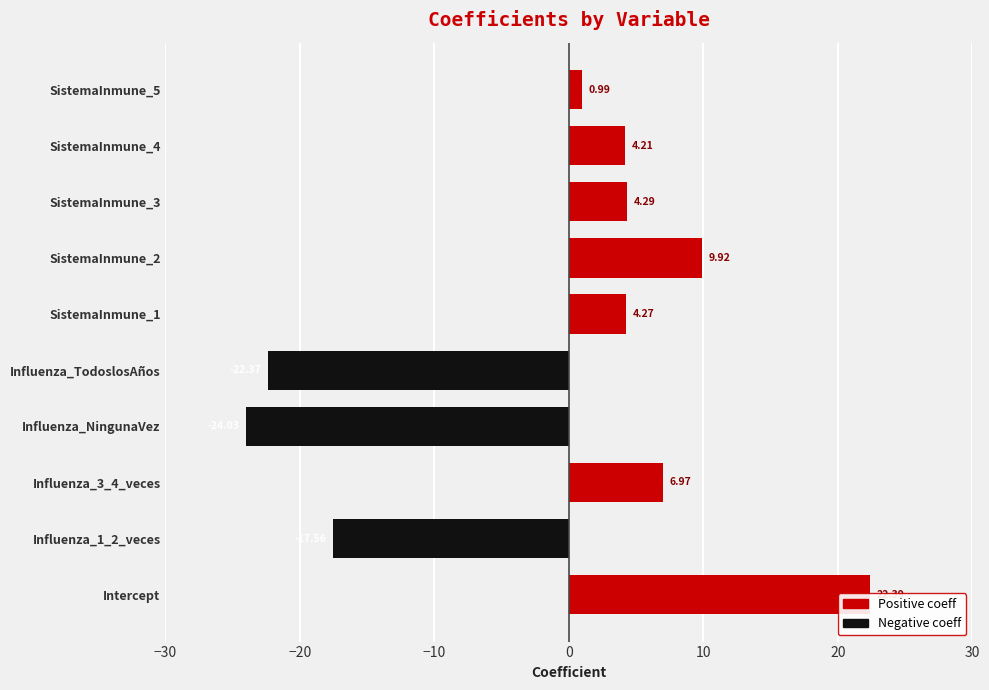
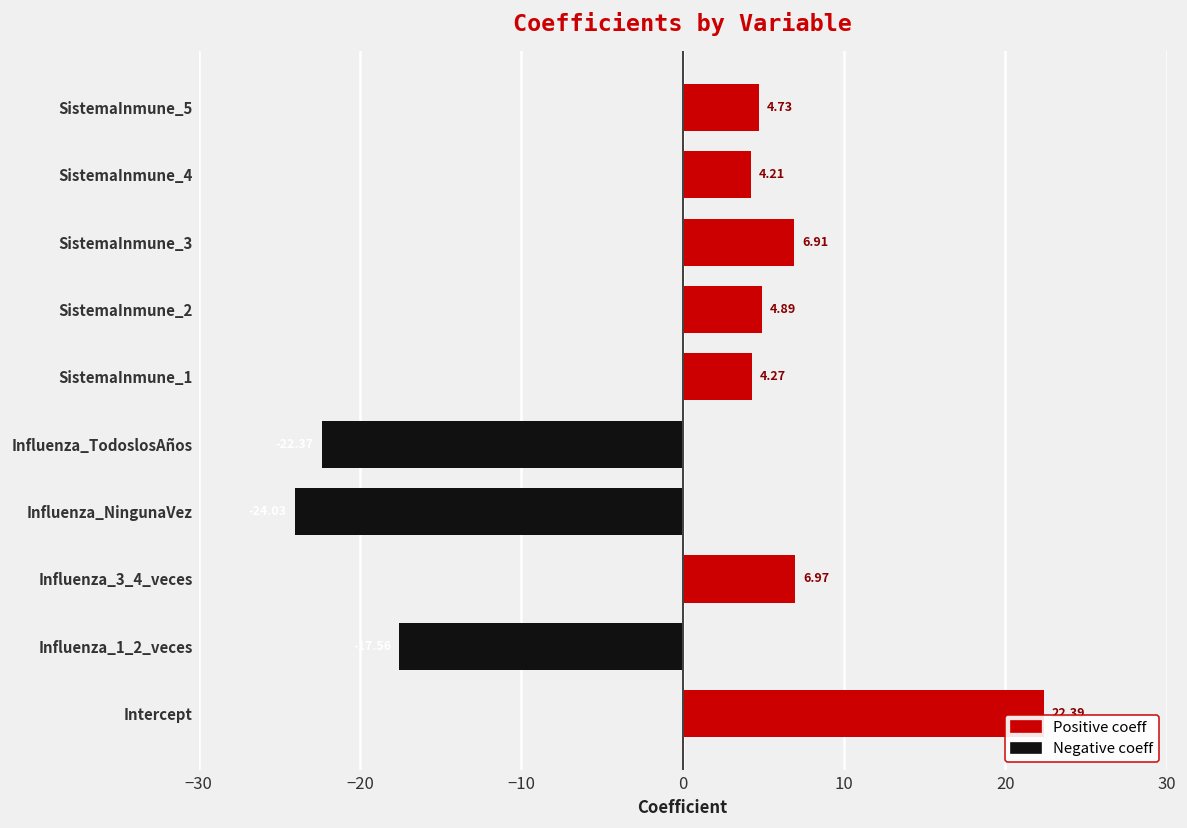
Positive coeff, SistemaInmune_5: 0.99 -> 4.73
Positive coeff, SistemaInmune_3: 4.29 -> 6.91
Positive coeff, SistemaInmune_2: 9.92 -> 4.89
